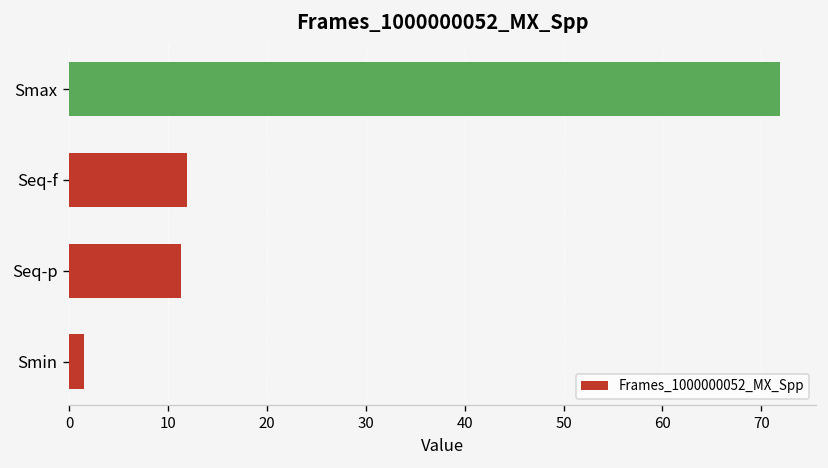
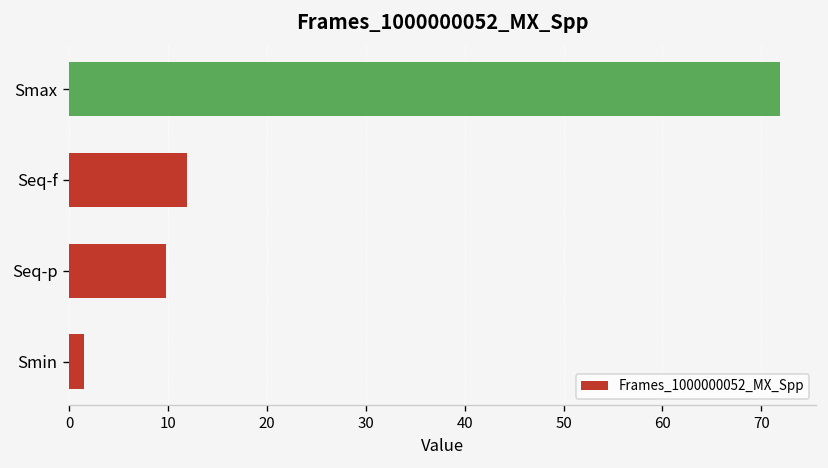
Seq-p: 11 -> 10
